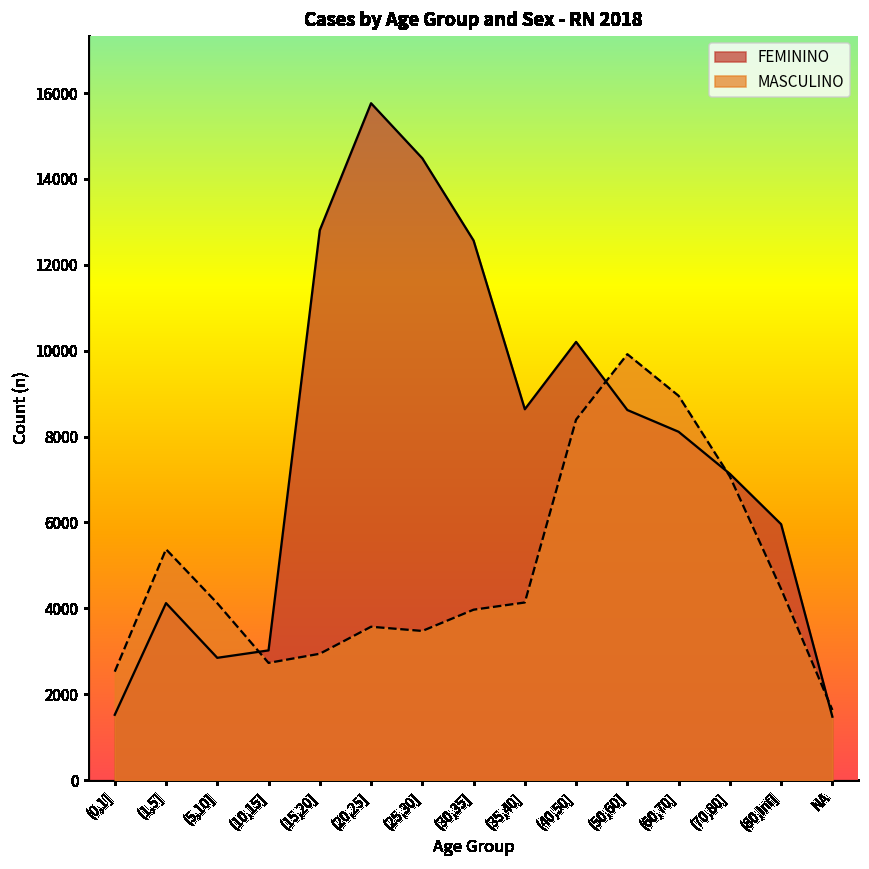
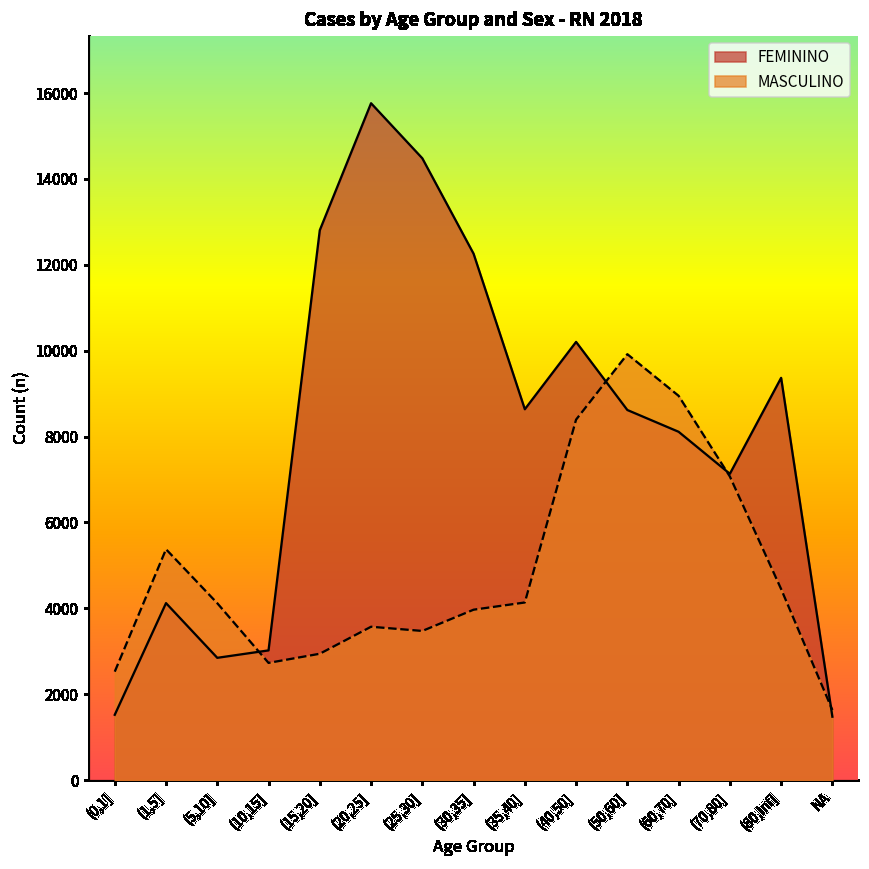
FEMININO, (30,35]: 12600 -> 12300
FEMININO, (80,Inf]: 6000 -> 9400
